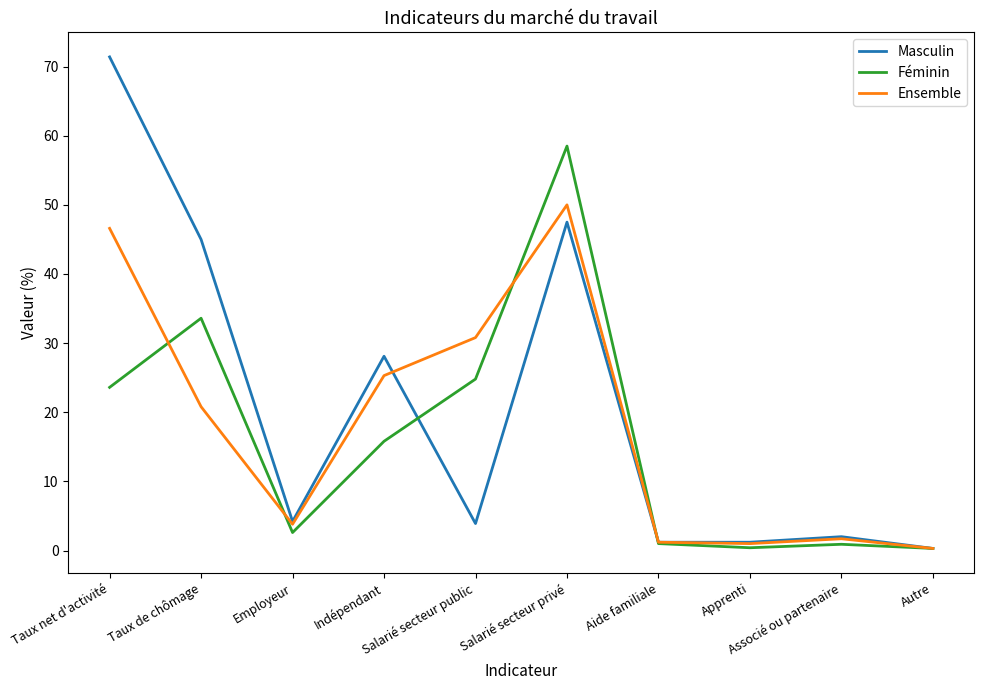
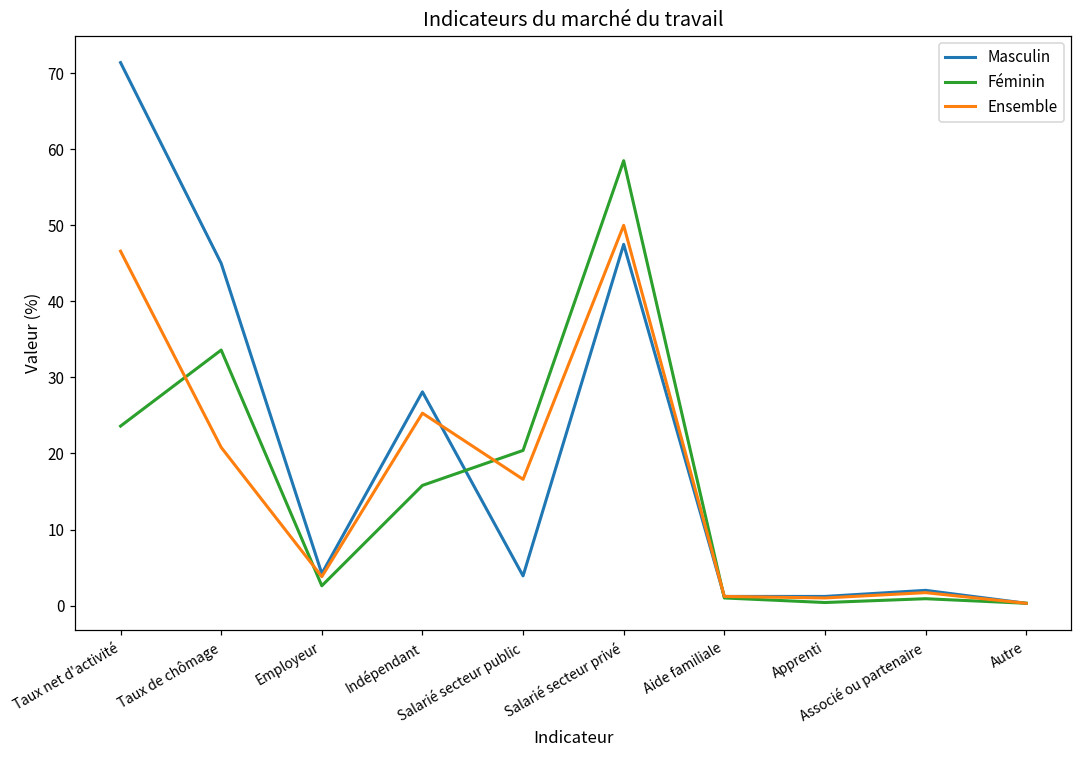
Féminin, Salarié secteur public: 25 -> 20
Ensemble, Salarié secteur public: 31 -> 17
